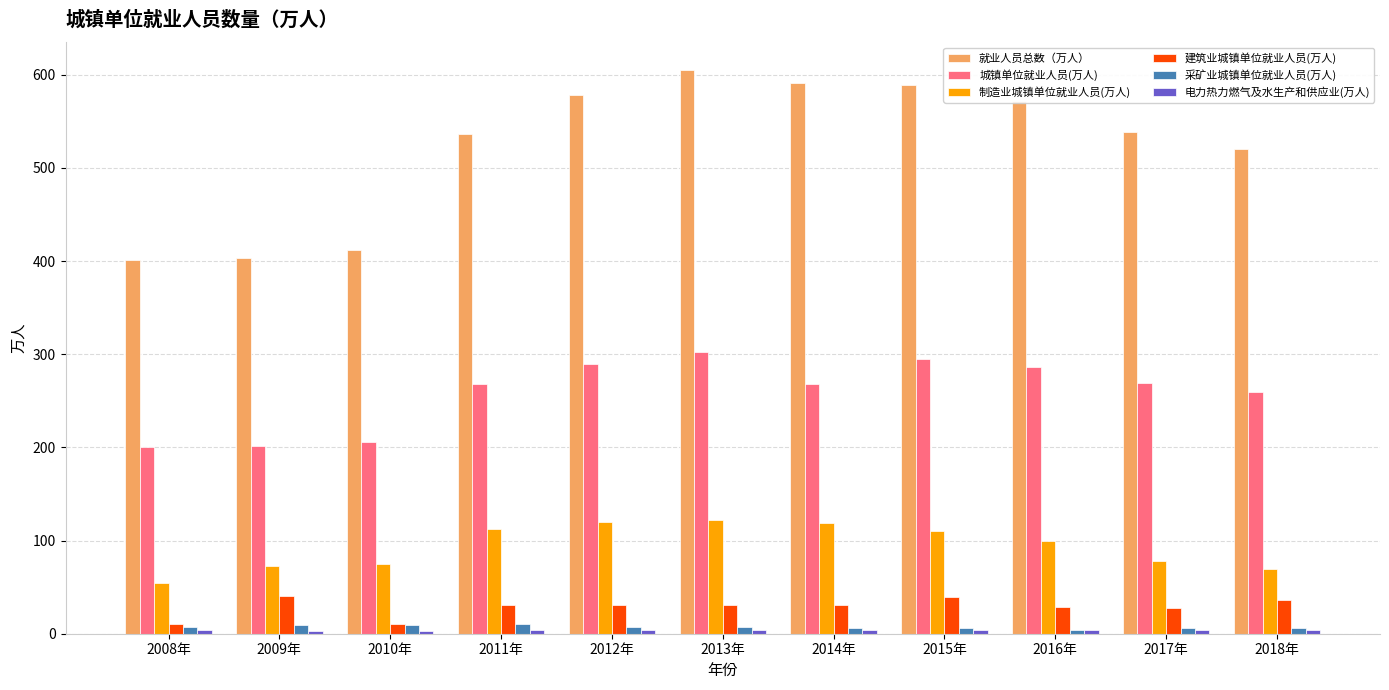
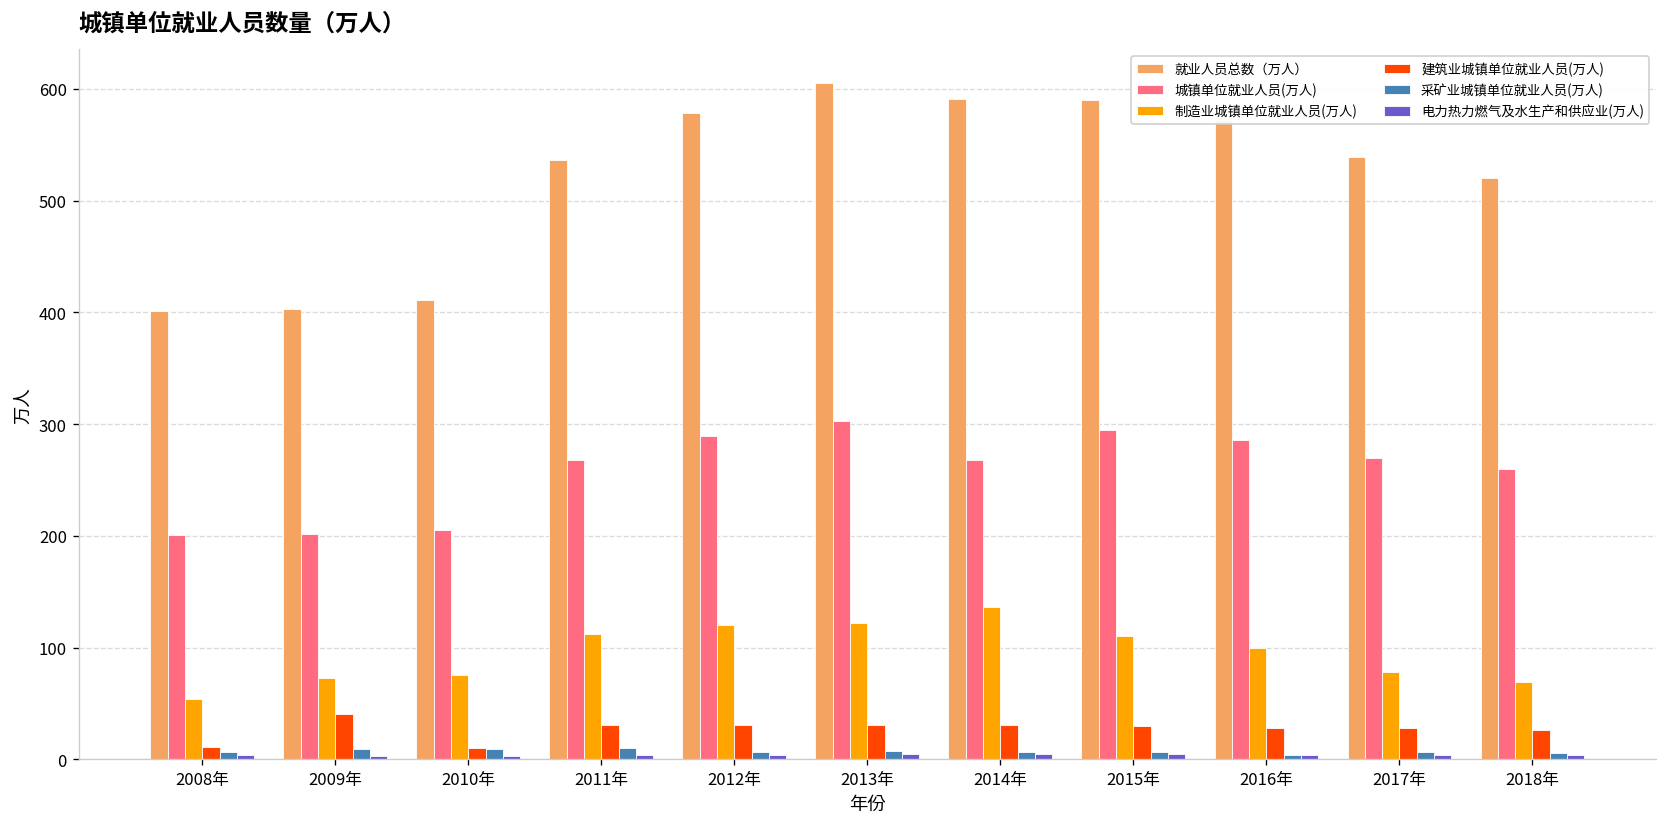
制造业城镇单位就业人员(万人), 2014年: 120 -> 140
建筑业城镇单位就业人员(万人), 2015年: 40 -> 30
建筑业城镇单位就业人员(万人), 2018年: 40 -> 30
